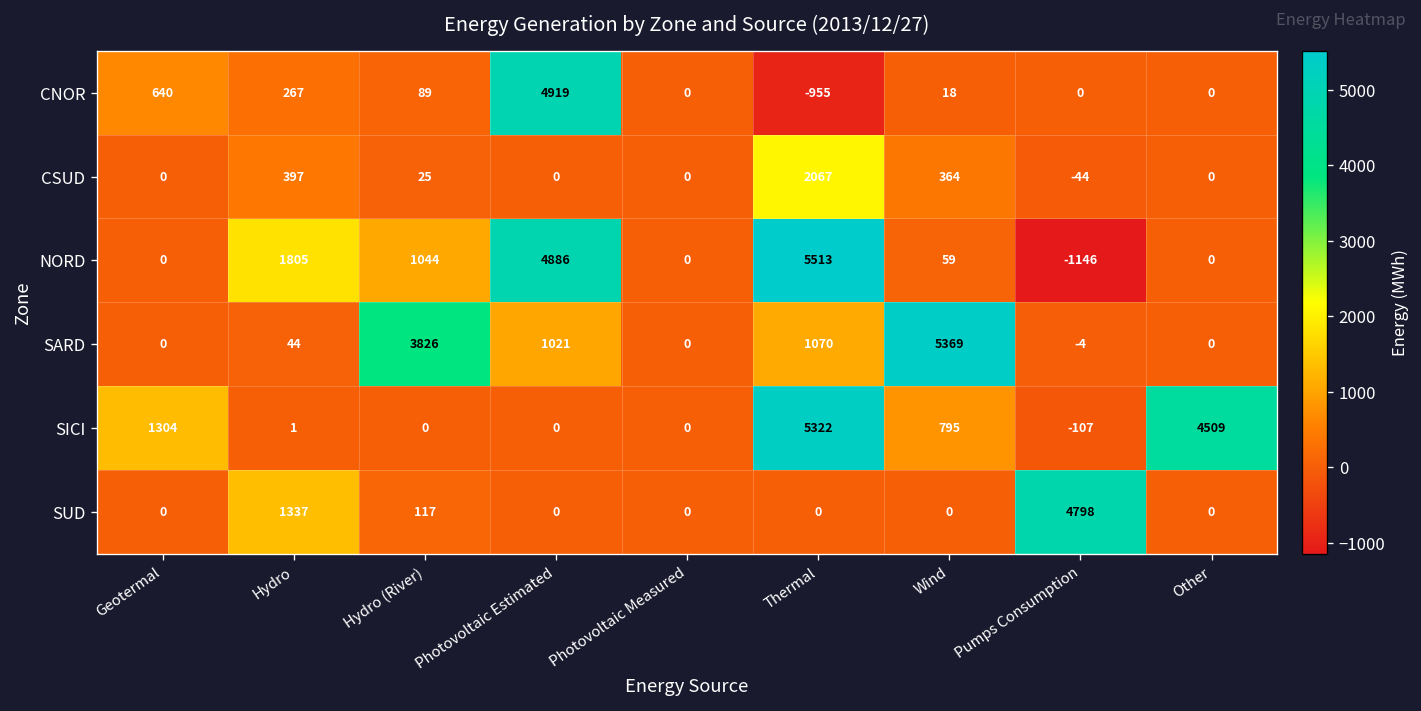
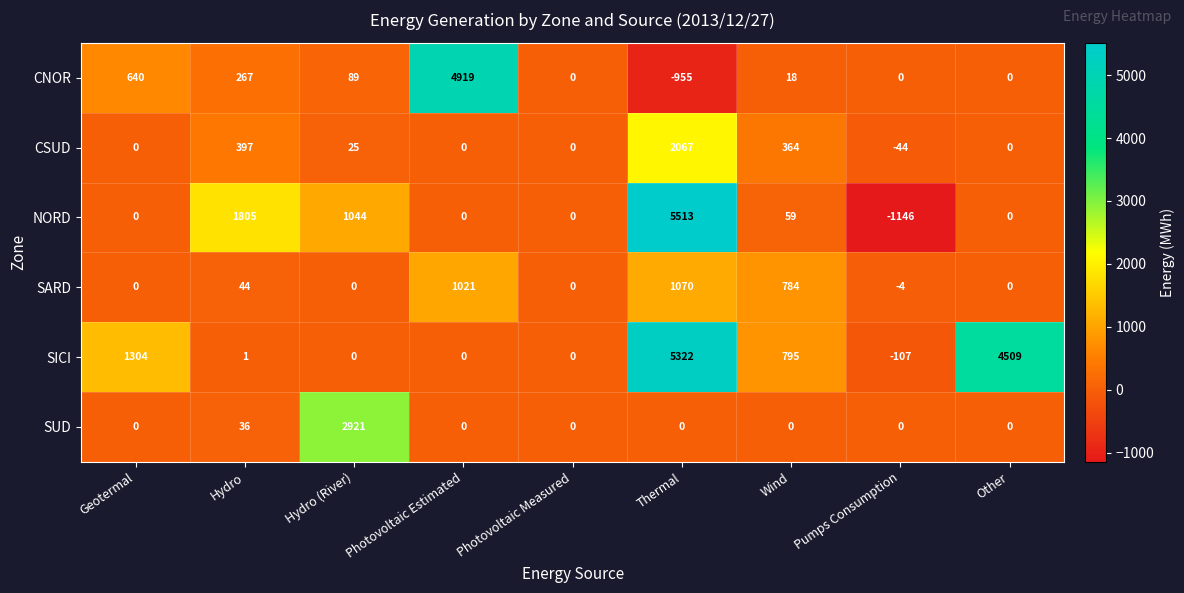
NORD, Photovoltaic Estimated: 4886 -> 0
SARD, Hydro (River): 3826 -> 0
SARD, Wind: 5369 -> 784
SUD, Hydro: 1337 -> 36
SUD, Hydro (River): 117 -> 2921
SUD, Pumps Consumption: 4798 -> 0
